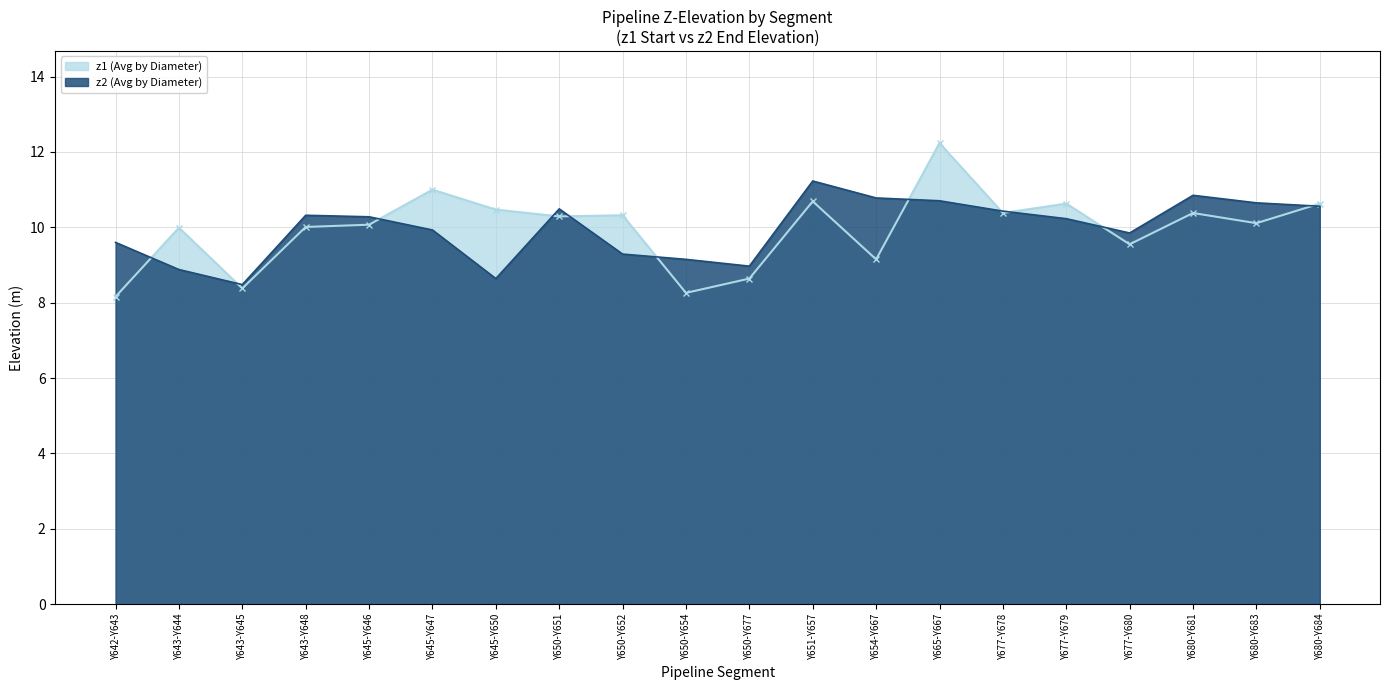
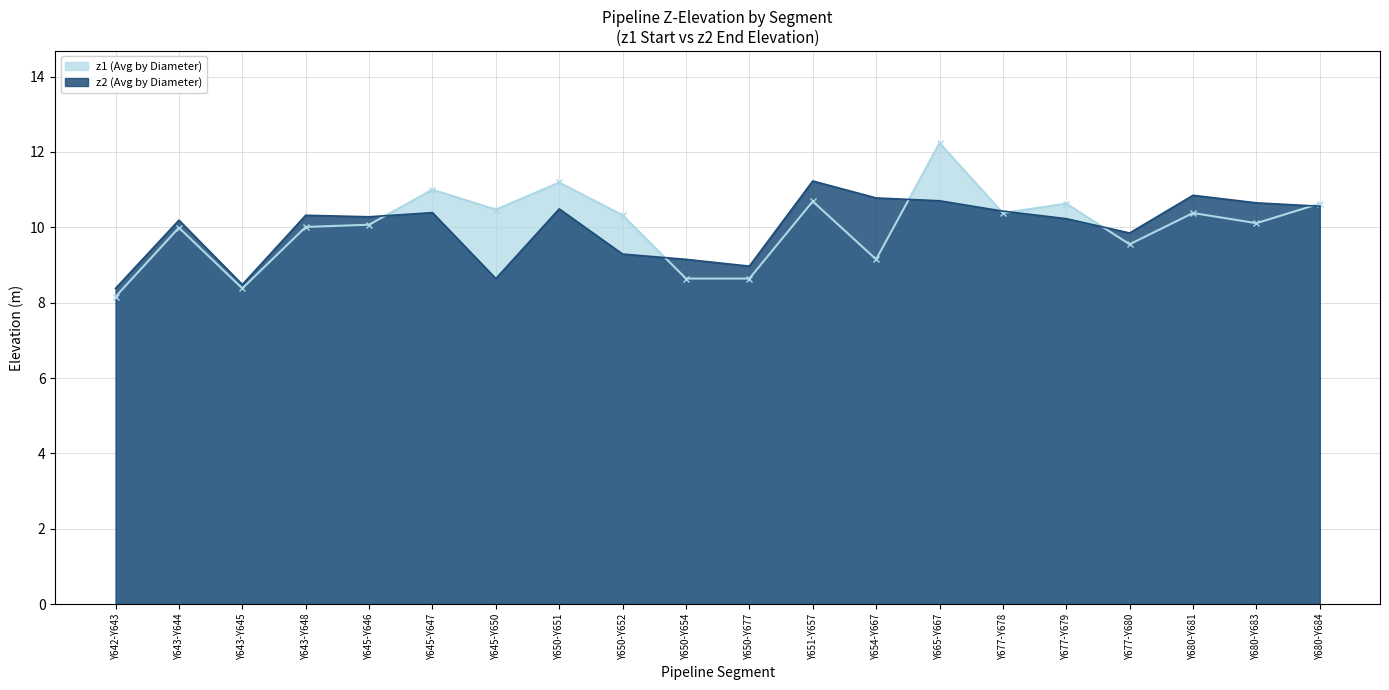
z2 (Avg by Diameter), Y642-Y643: 9.6 -> 8.4
z2 (Avg by Diameter), Y643-Y644: 8.9 -> 10.2
z2 (Avg by Diameter), Y645-Y647: 9.9 -> 10.4
z1 (Avg by Diameter), Y650-Y651: 10.3 -> 11.2
z1 (Avg by Diameter), Y650-Y654: 8.3 -> 8.6
